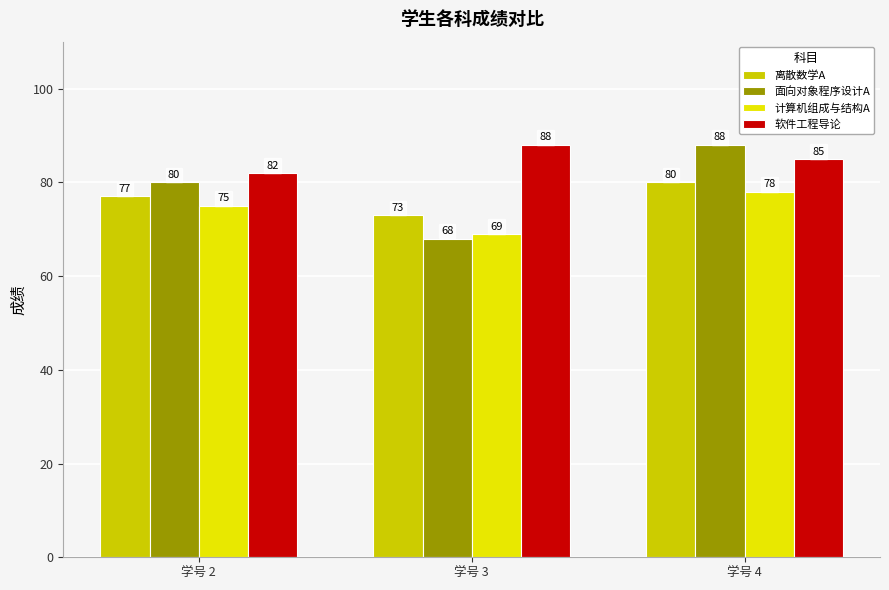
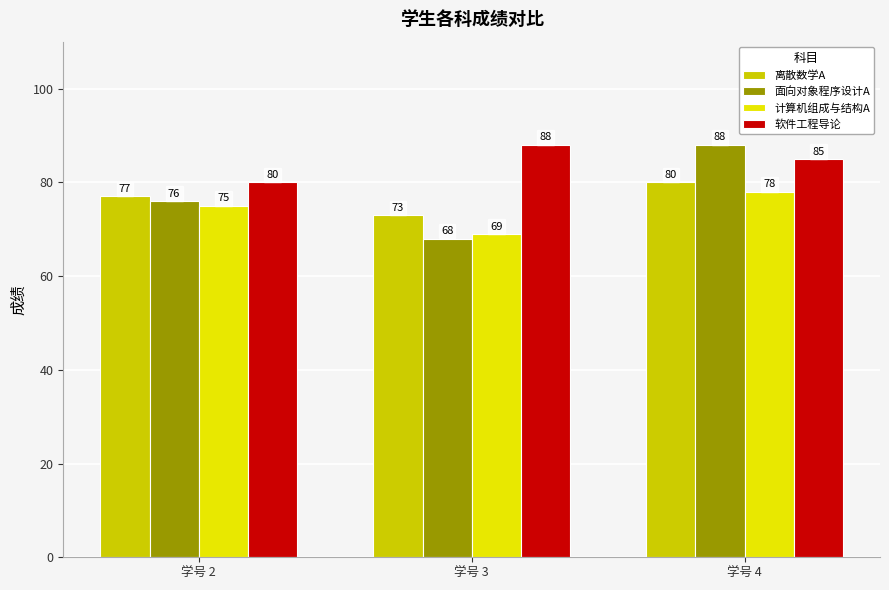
面向对象程序设计A, 学号 2: 80 -> 76
软件工程导论, 学号 2: 82 -> 80
